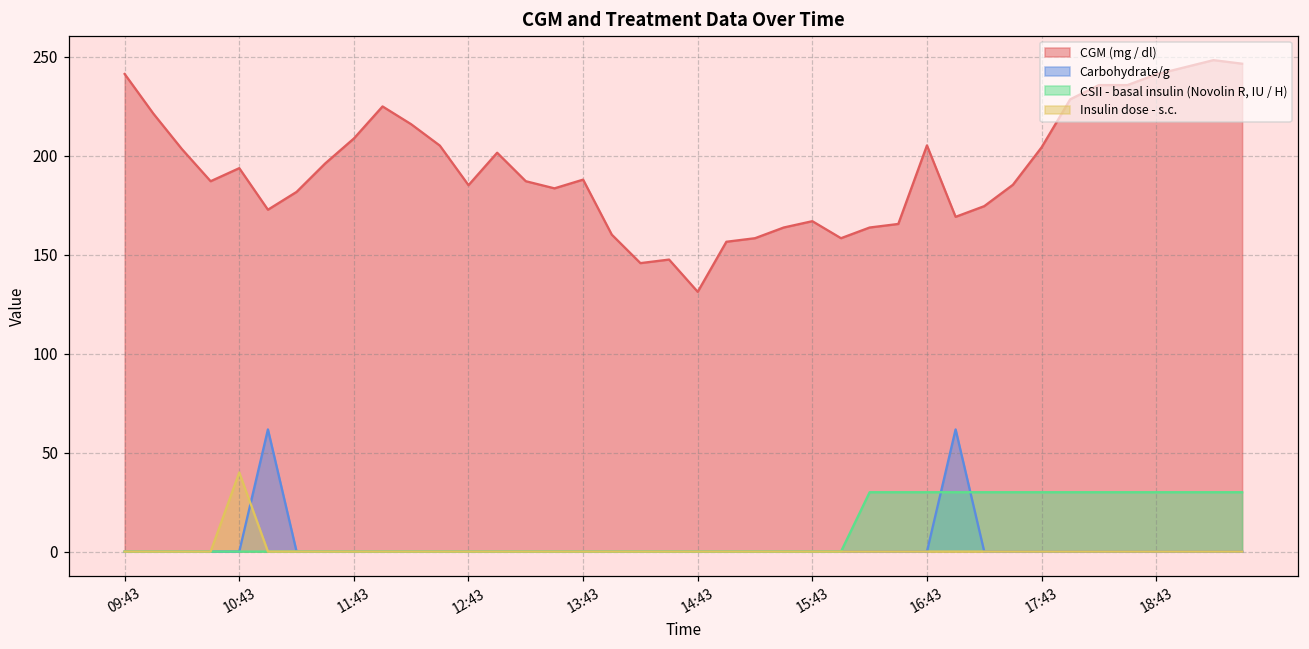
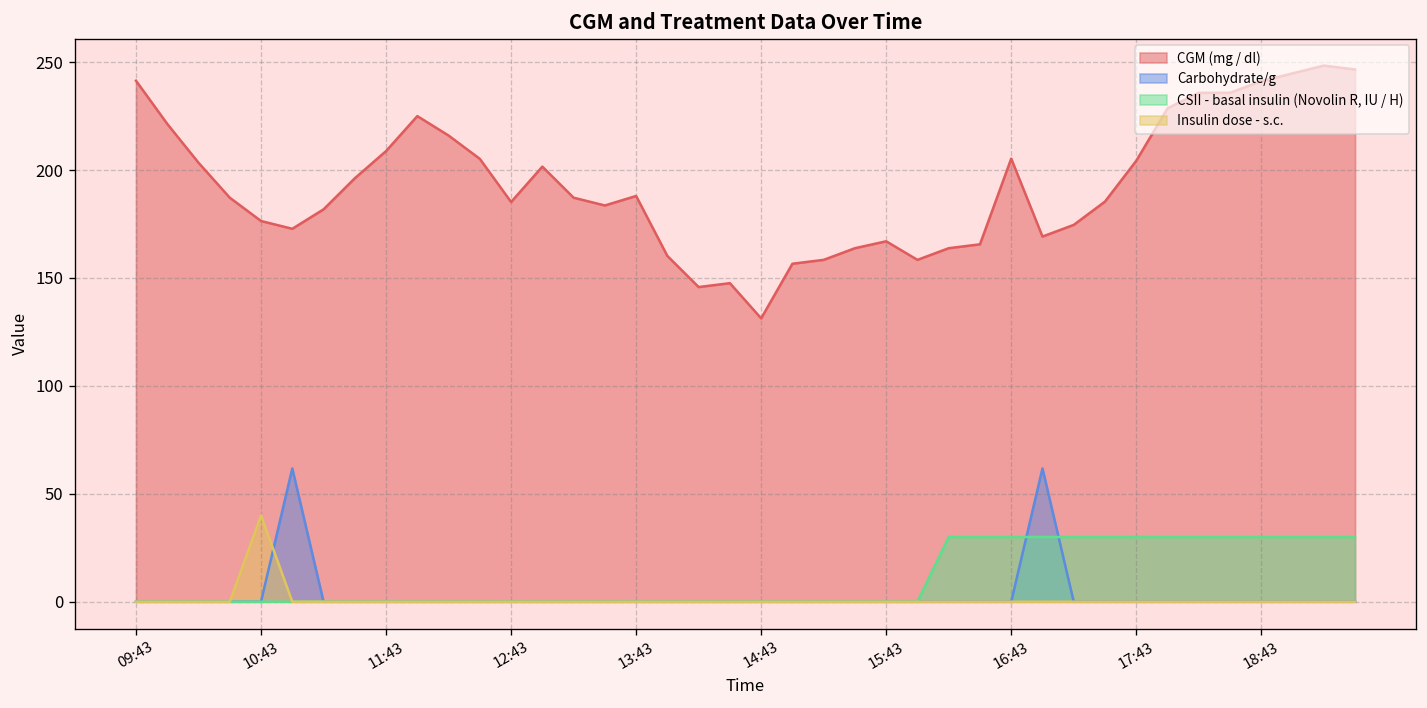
CGM (mg / dl), 10:43: 194 -> 176
